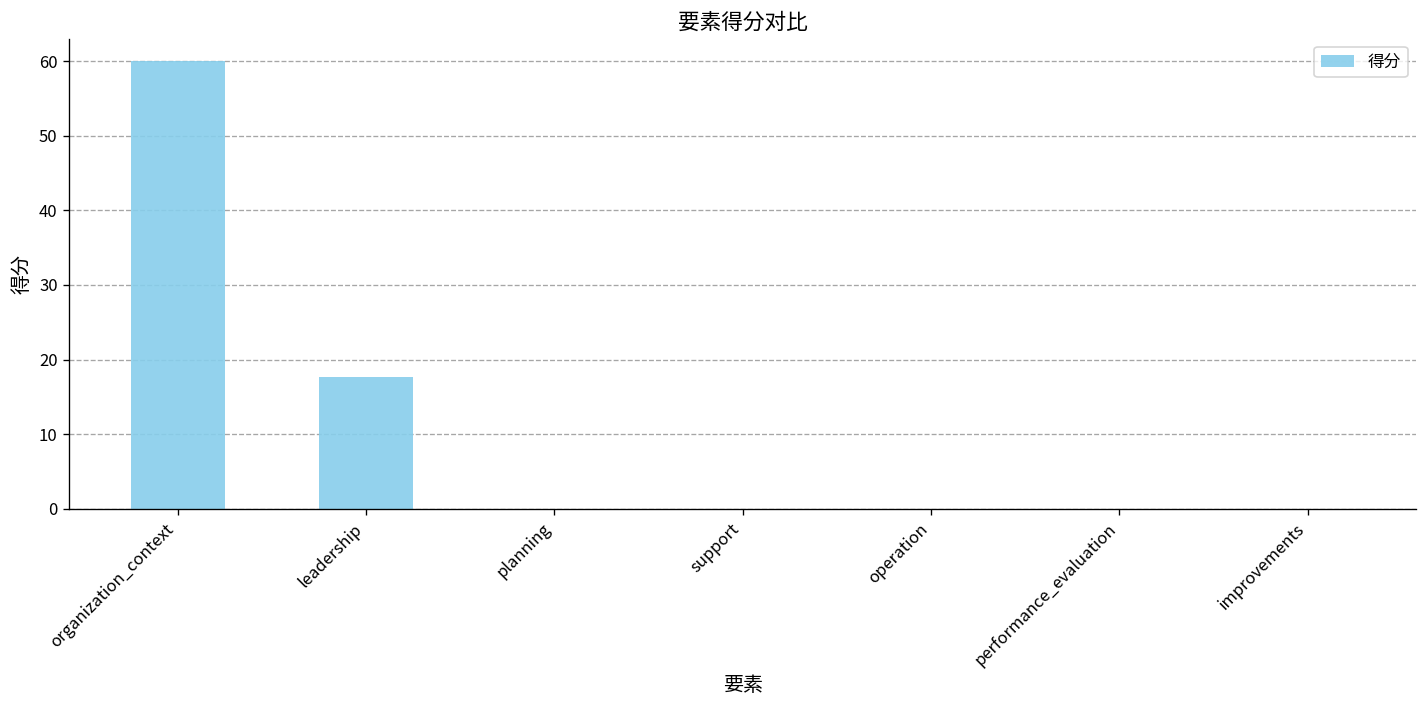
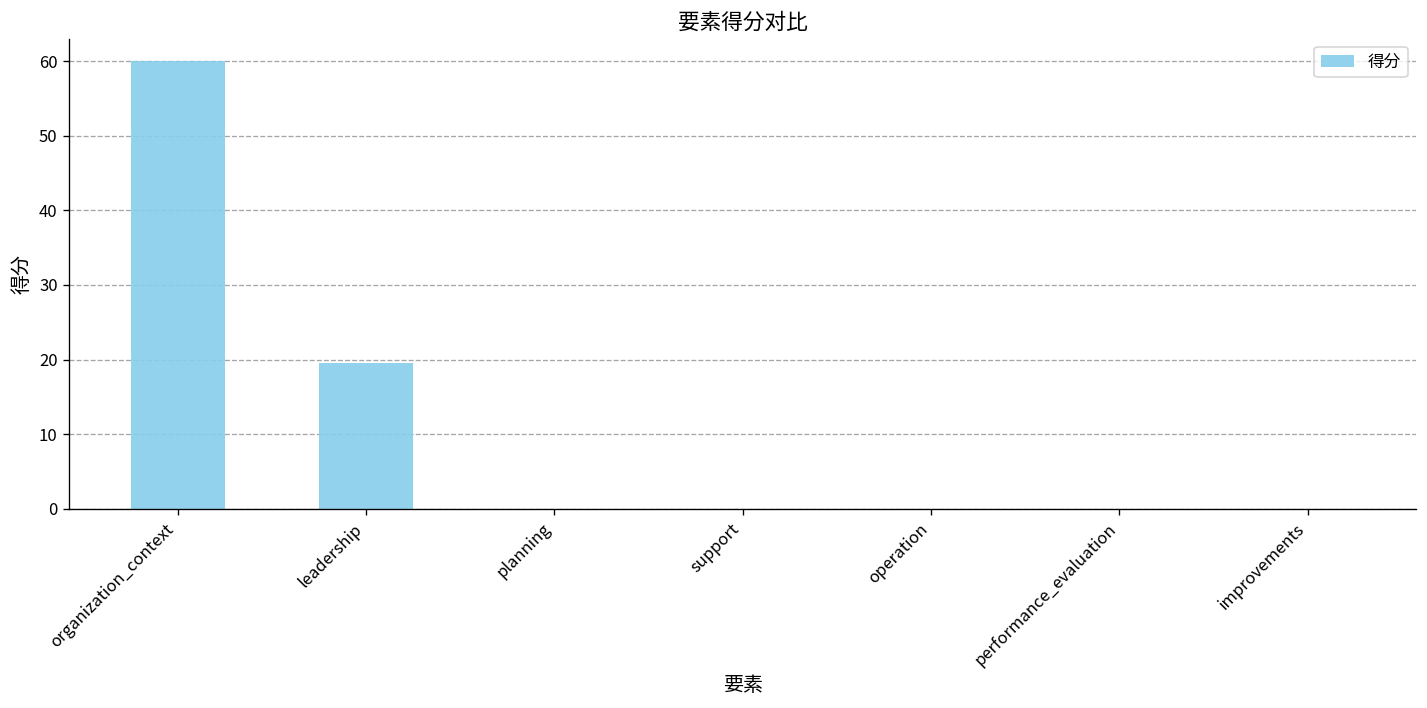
leadership: 18 -> 20
